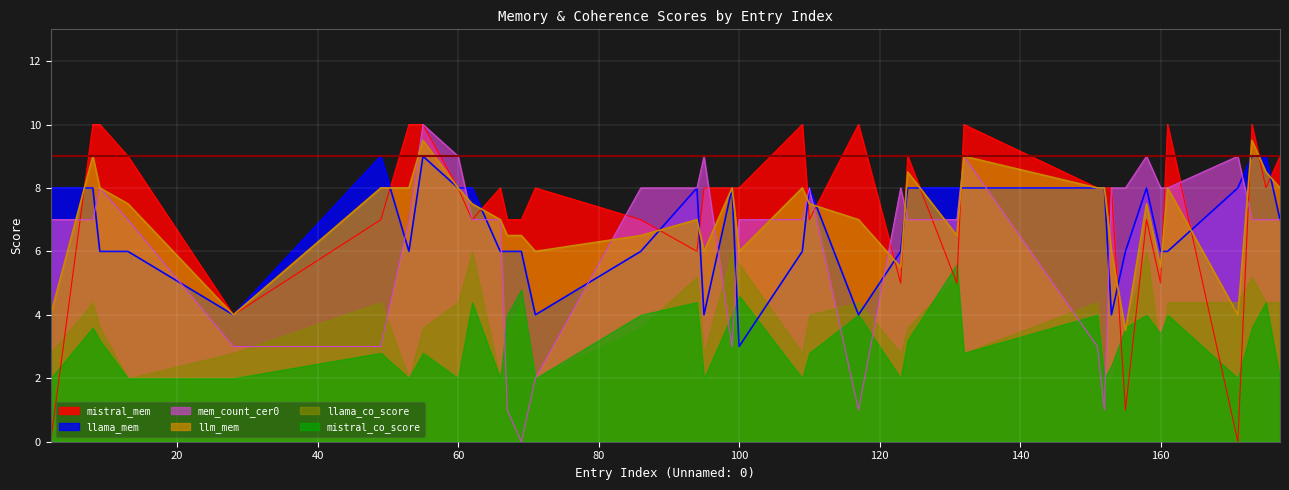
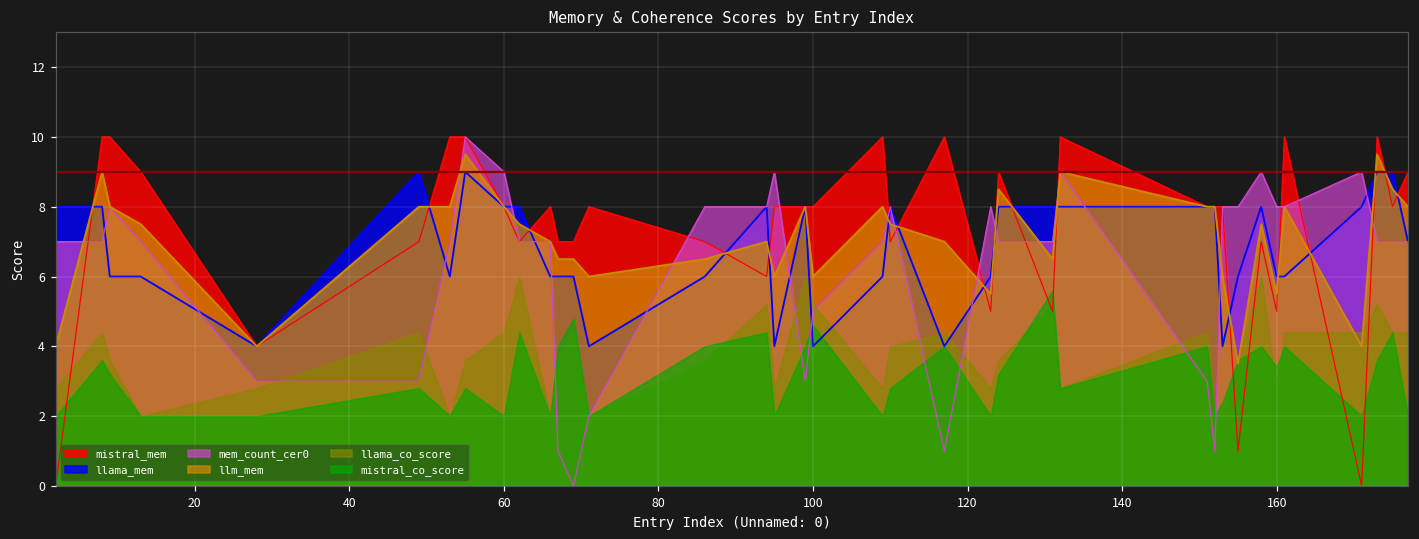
llama_mem, 100: 3 -> 4
mem_count_cer0, 100: 7 -> 5
llama_co_score, 100: 5.6 -> 5.2
